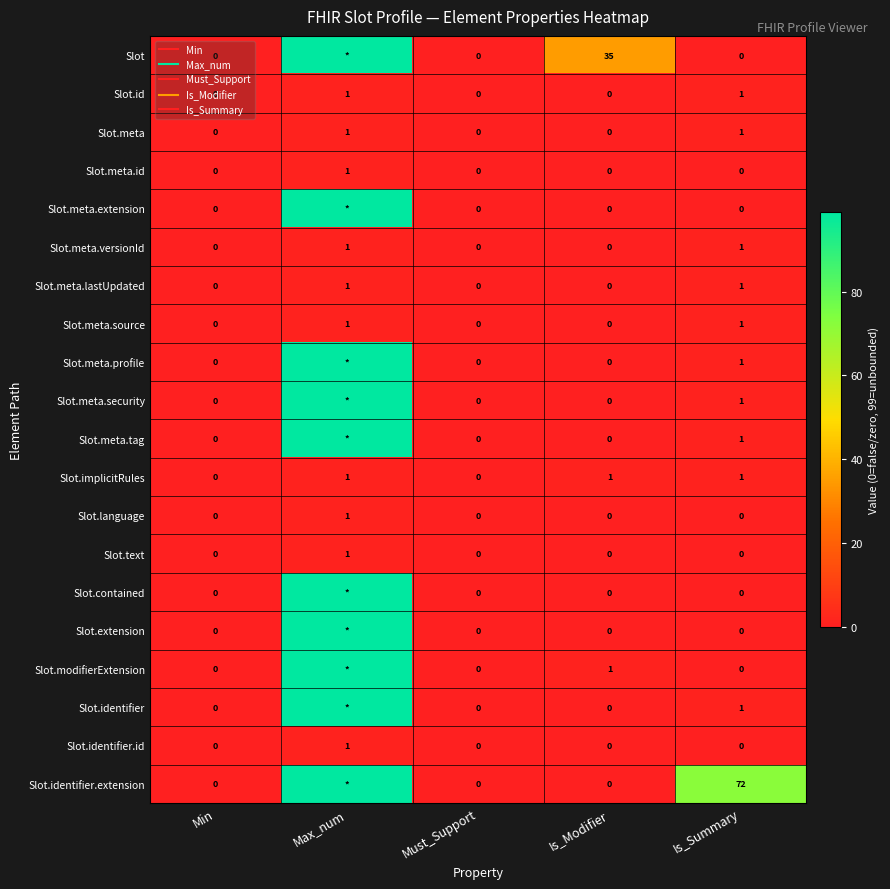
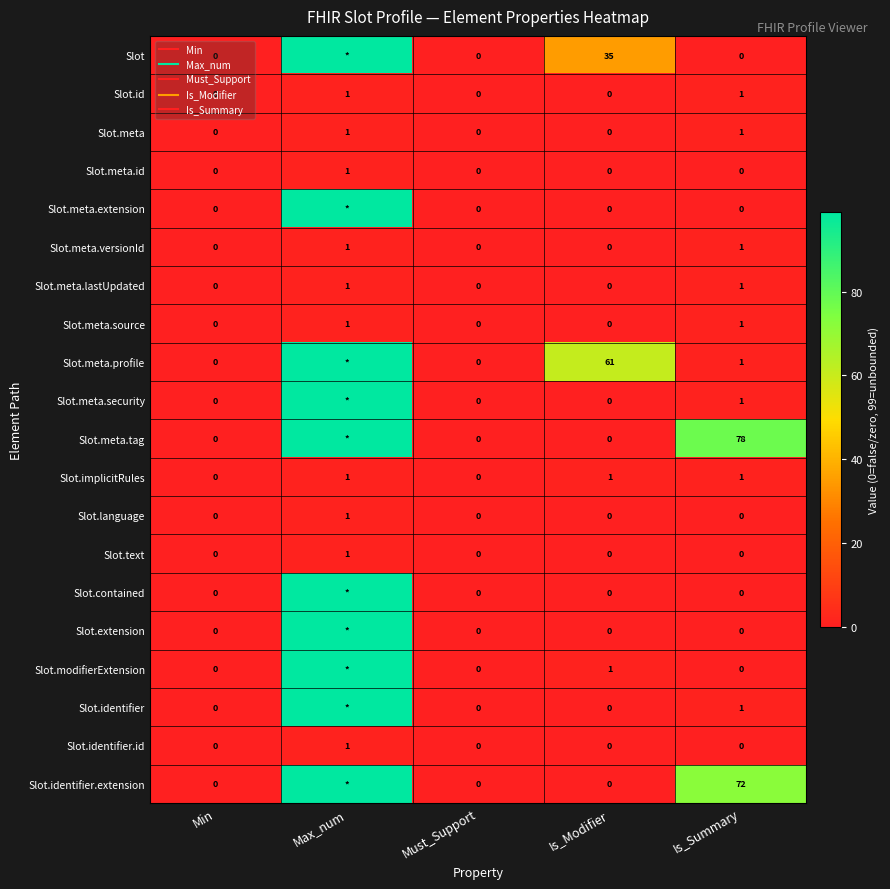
Slot.meta.profile, Is_Modifier: 0 -> 61
Slot.meta.tag, Is_Summary: 1 -> 78
